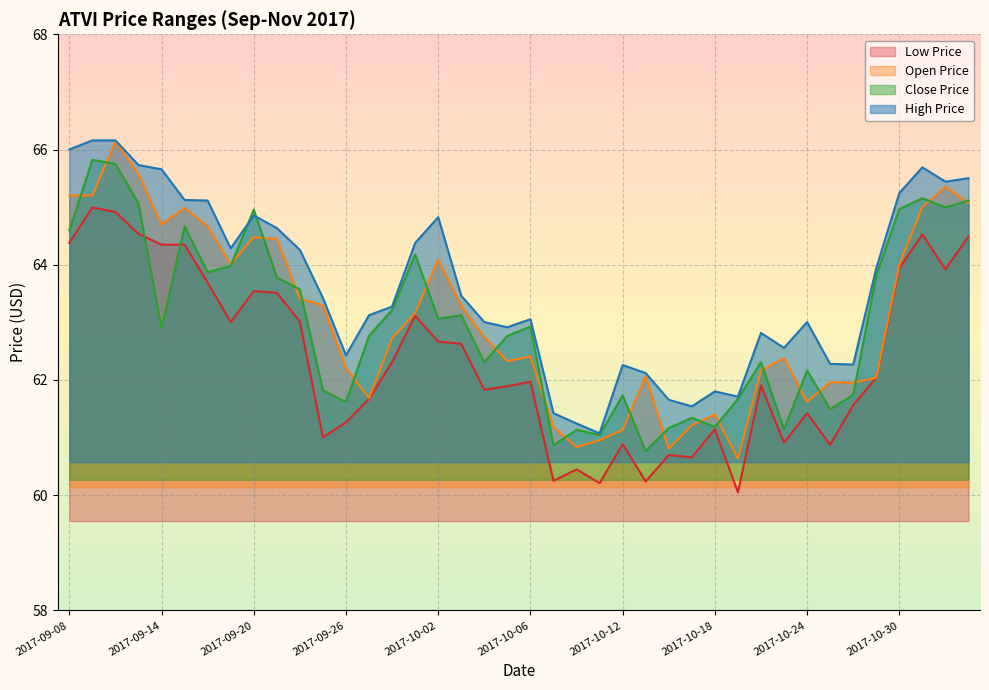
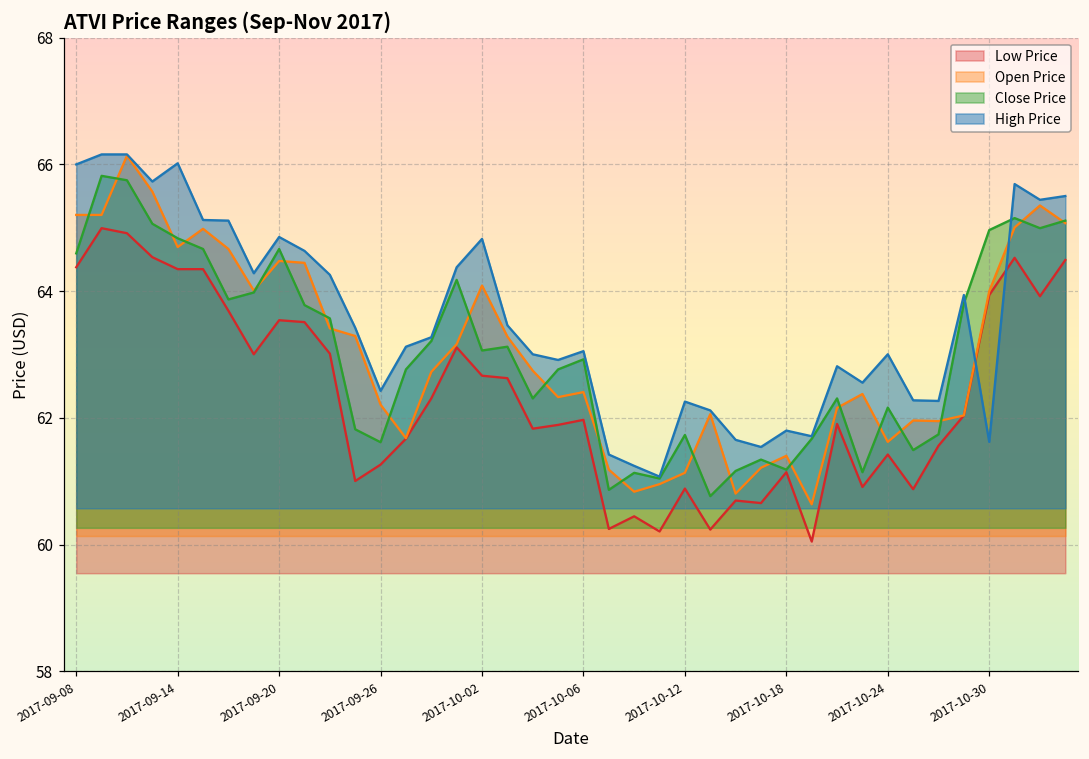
Close Price, 2017-09-14: 62.9 -> 64.8
High Price, 2017-09-14: 65.7 -> 66.0
Close Price, 2017-09-20: 65.0 -> 64.7
High Price, 2017-10-30: 65.2 -> 61.6
